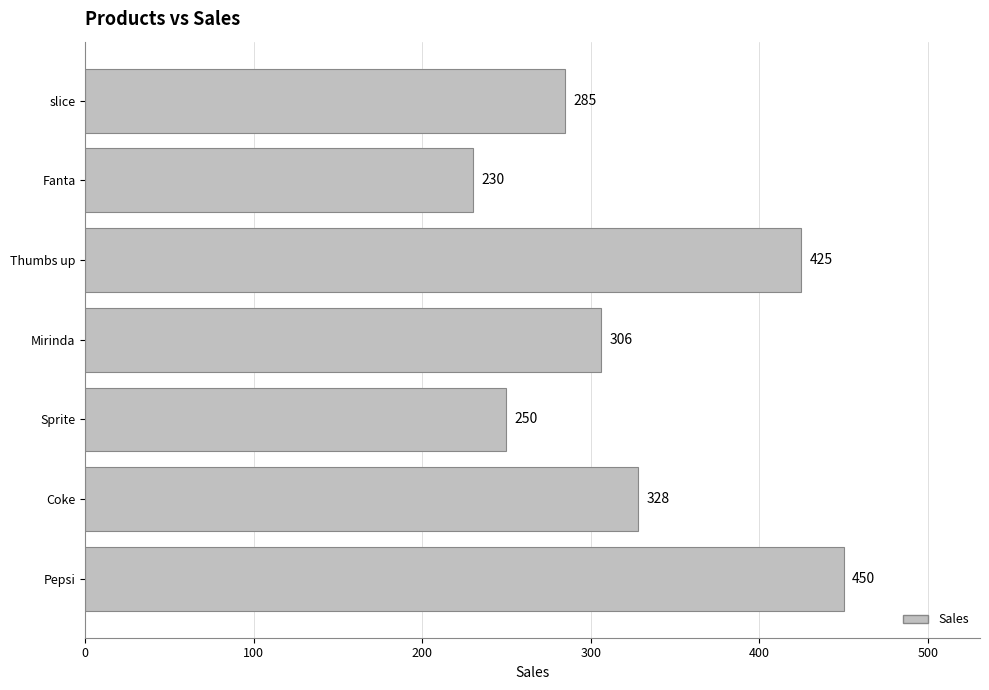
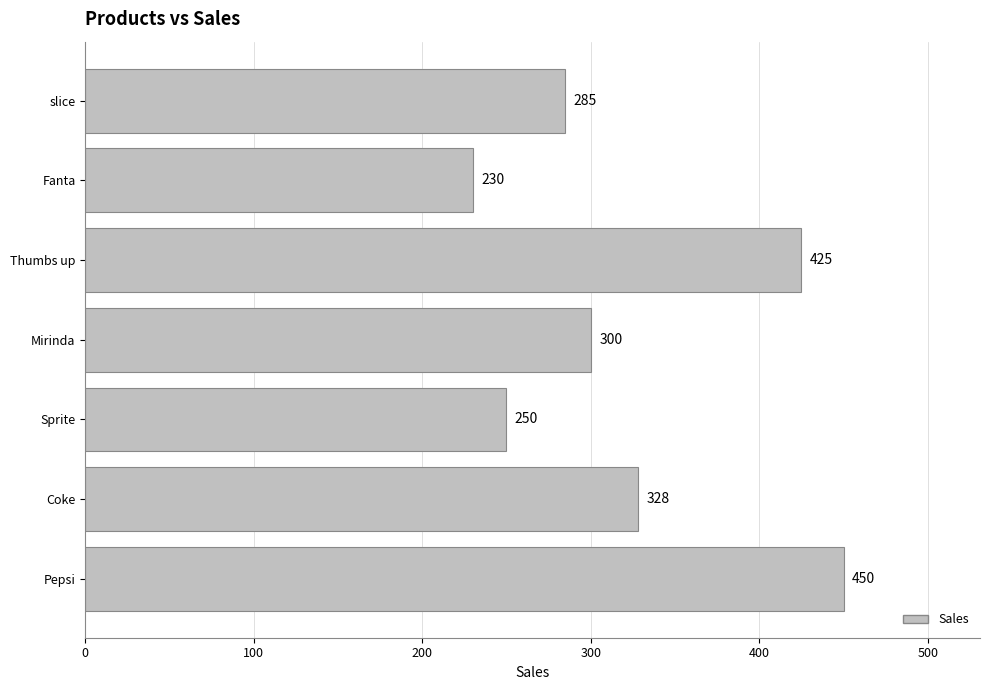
Mirinda: 306 -> 300
